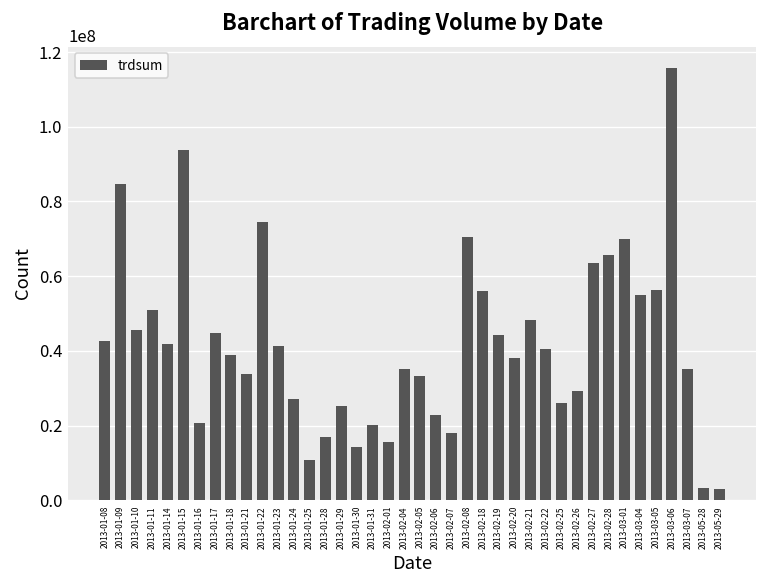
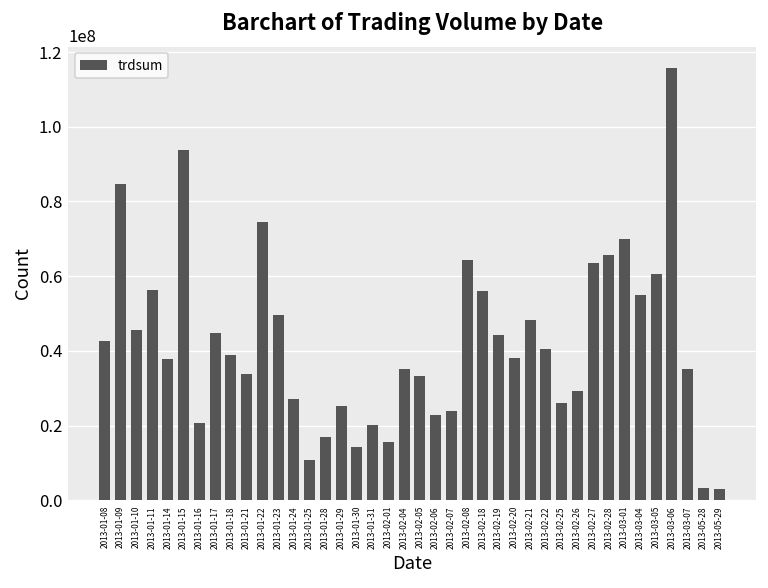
2013-01-11: 51000000 -> 56000000
2013-01-14: 42000000 -> 38000000
2013-01-23: 41000000 -> 49000000
2013-02-07: 18000000 -> 24000000
2013-02-08: 71000000 -> 64000000
2013-03-05: 56000000 -> 61000000
